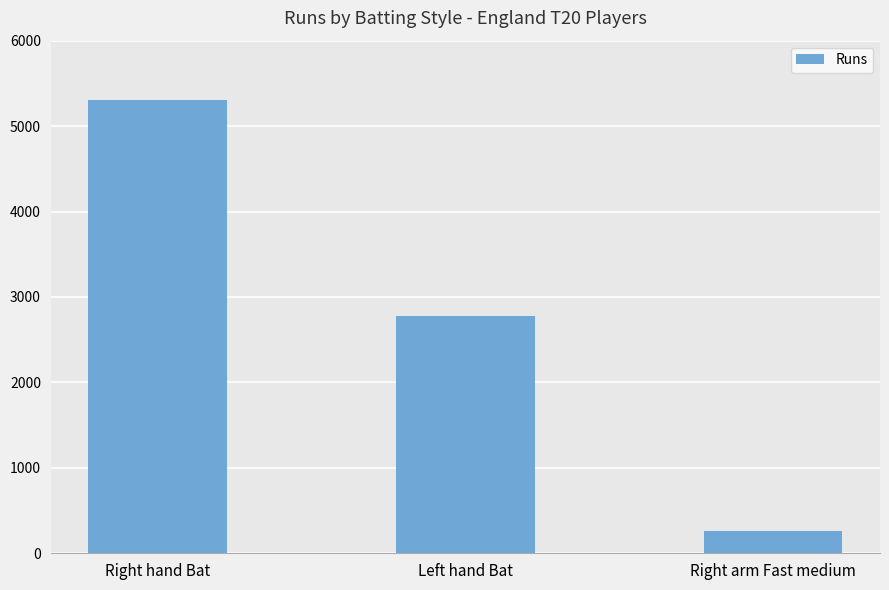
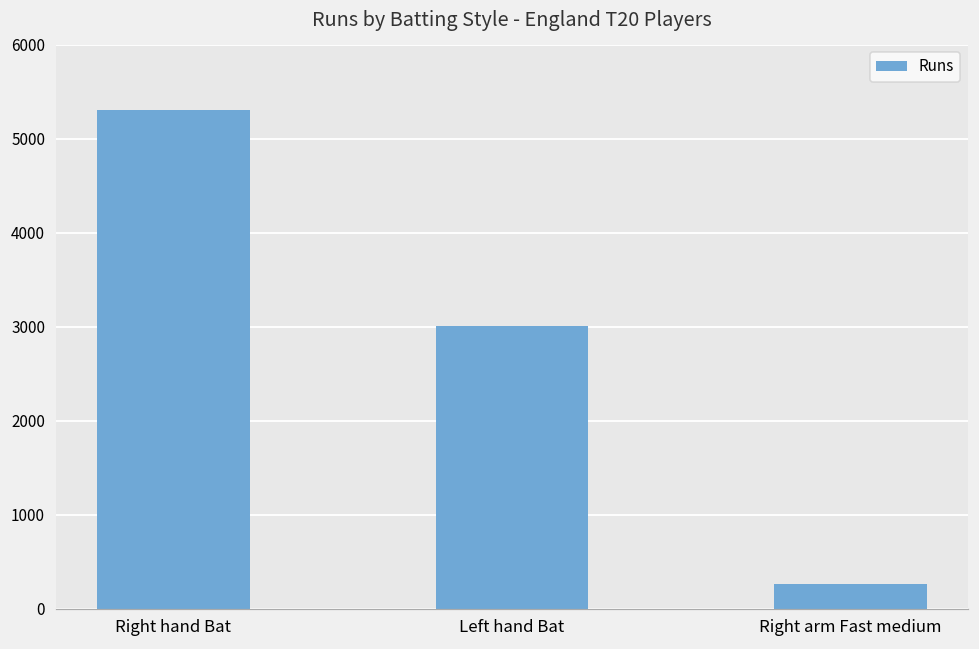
Left hand Bat: 2800 -> 3000
